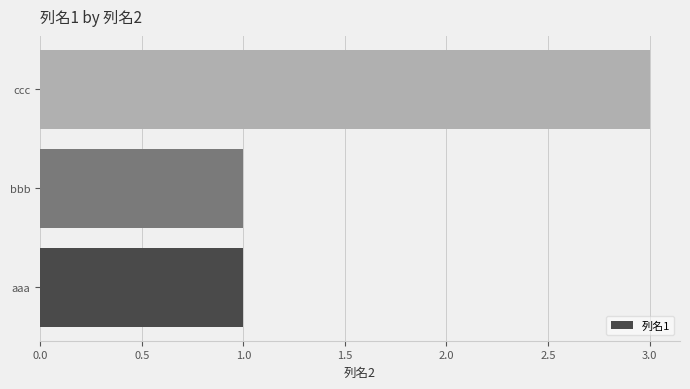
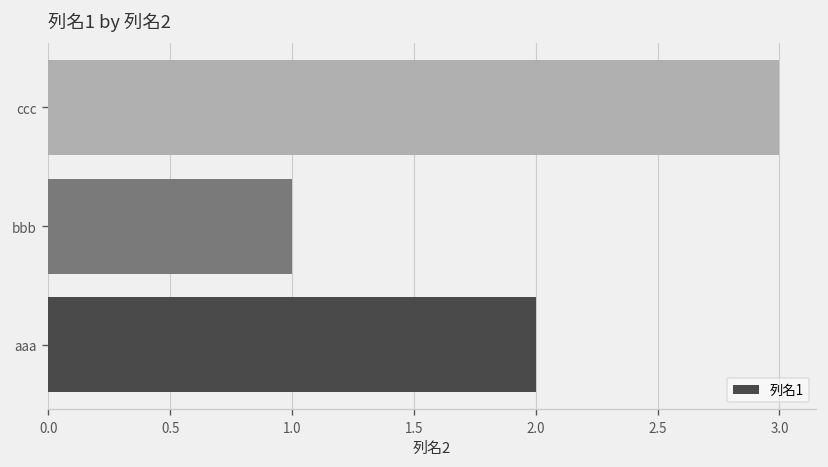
aaa: 1 -> 2
